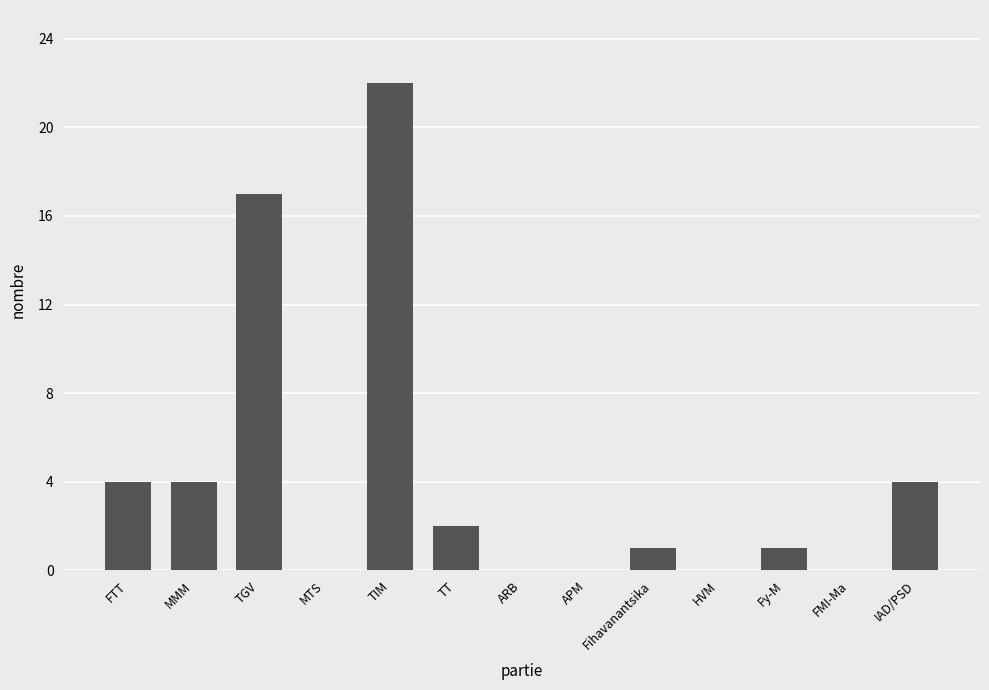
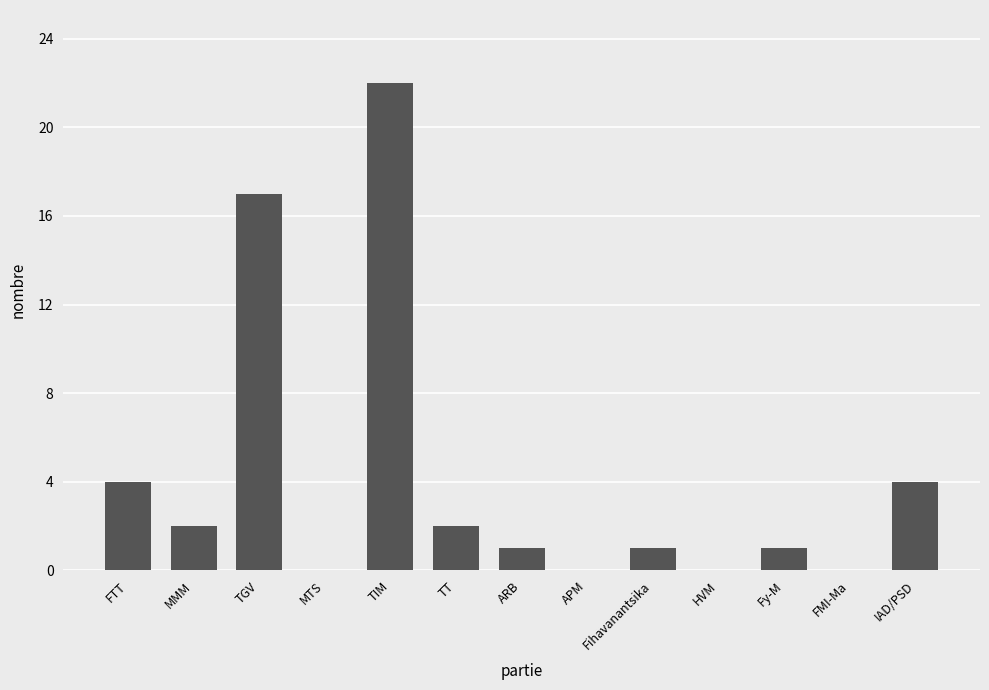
MMM: 4 -> 2
ARB: 0 -> 1
